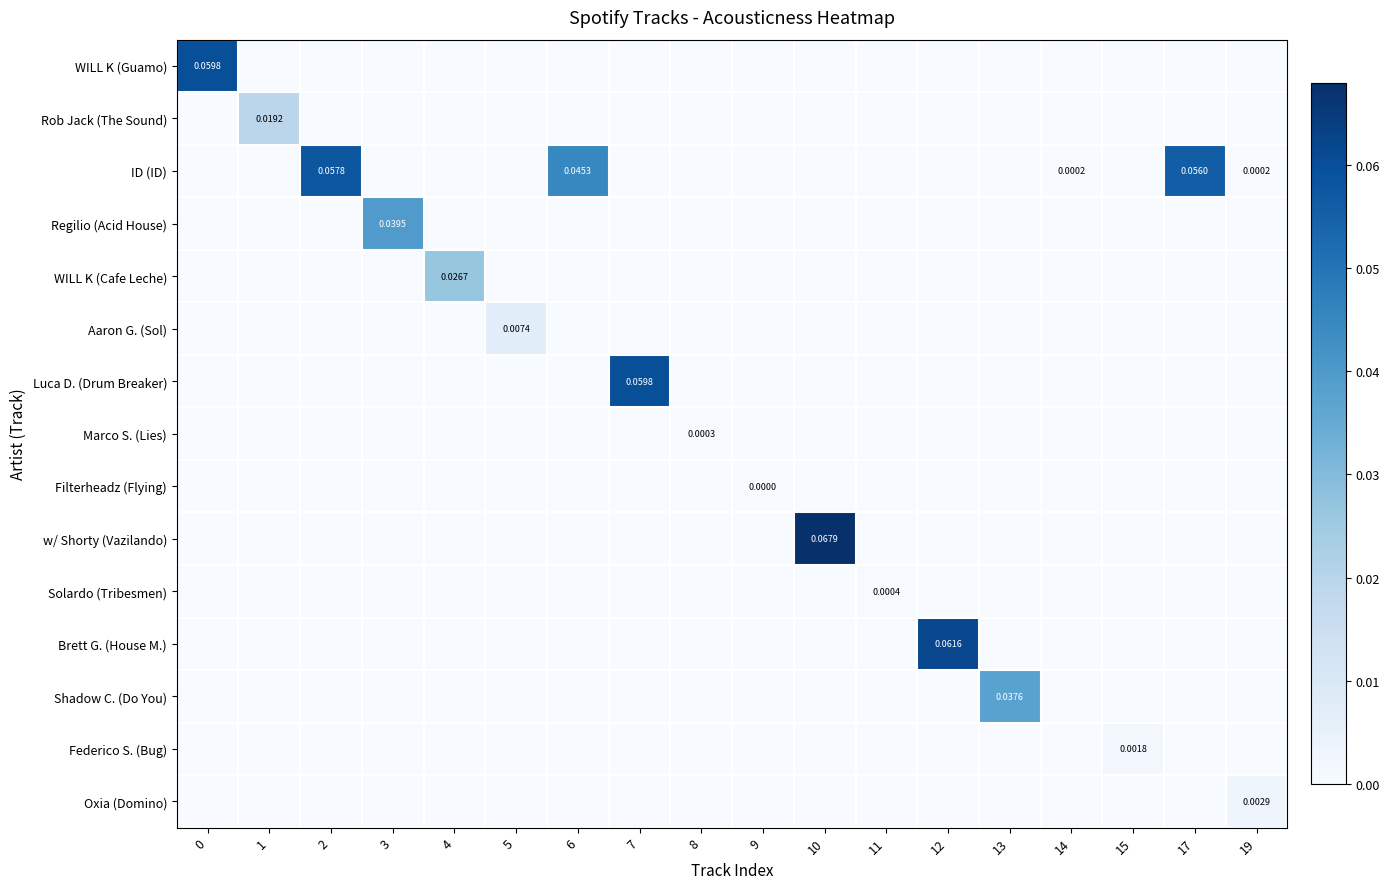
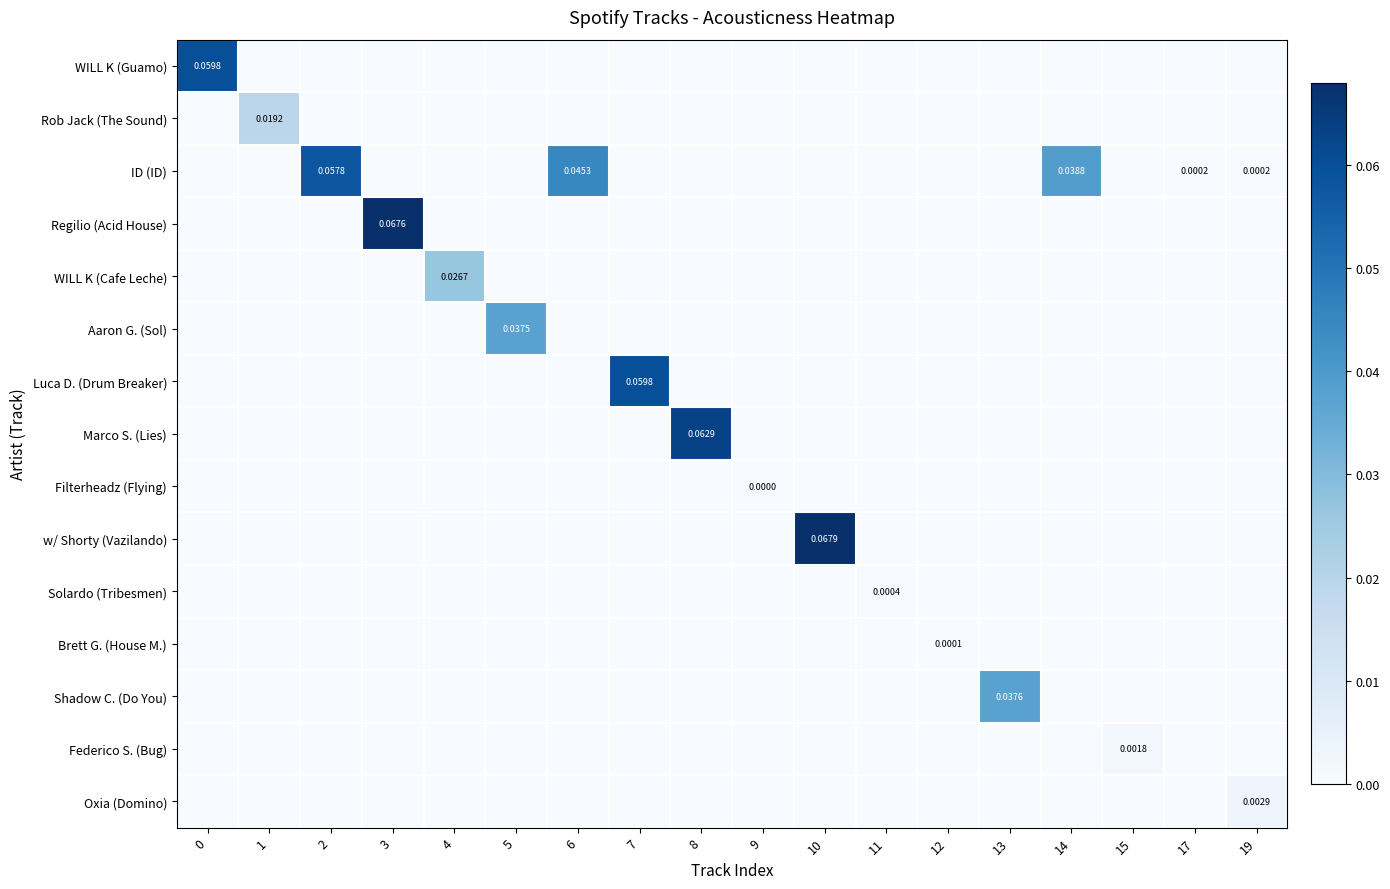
ID (ID), 14: 0.0002 -> 0.0388
ID (ID), 17: 0.0560 -> 0.0002
Regilio (Acid House), 3: 0.0395 -> 0.0676
Aaron G. (Sol), 5: 0.0074 -> 0.0375
Marco S. (Lies), 8: 0.0003 -> 0.0629
Brett G. (House M.), 12: 0.0616 -> 0.0001
